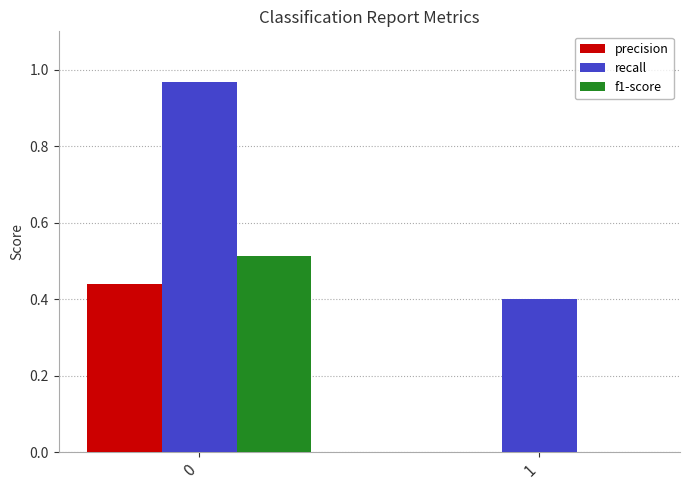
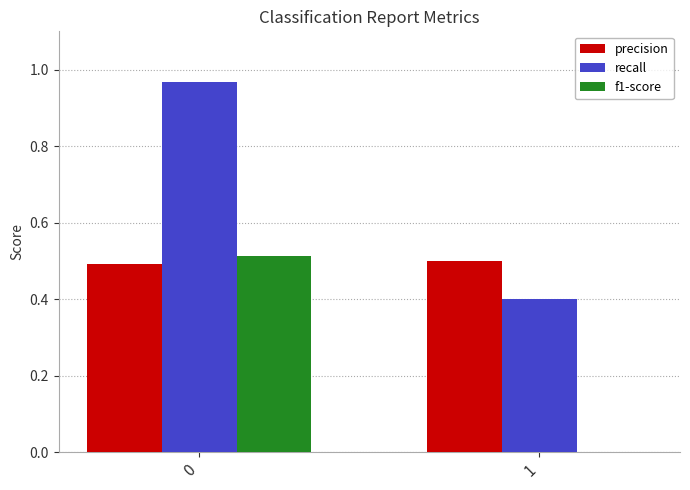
precision, 0: 0.44 -> 0.49
precision, 1: 0.0 -> 0.5
